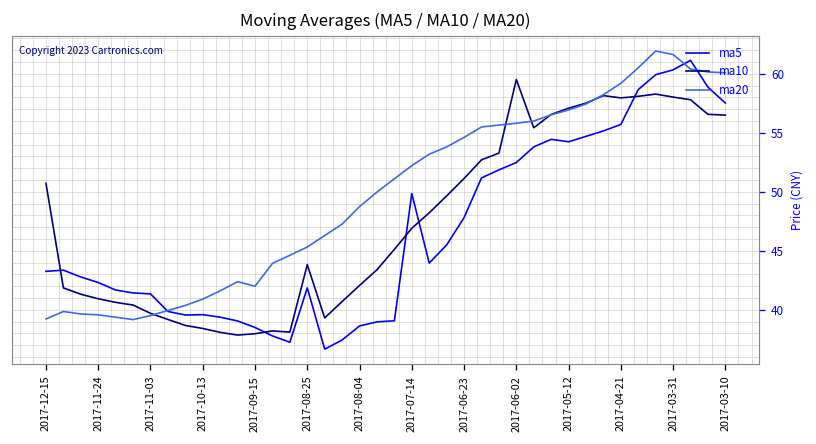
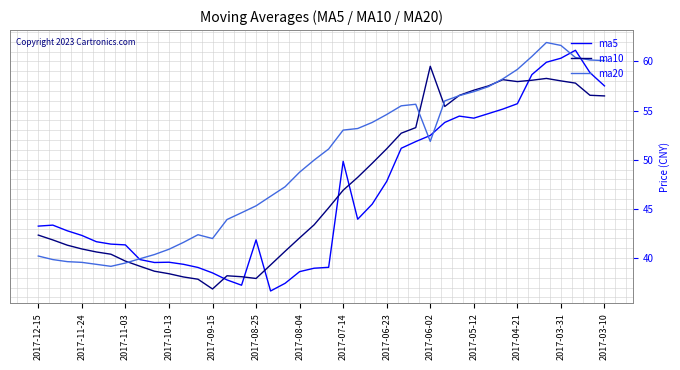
ma10, 2017-12-15: 51 -> 42
ma20, 2017-12-15: 39 -> 40
ma10, 2017-09-15: 38 -> 37
ma10, 2017-08-25: 44 -> 38
ma20, 2017-07-14: 52 -> 53
ma20, 2017-06-02: 56 -> 52
